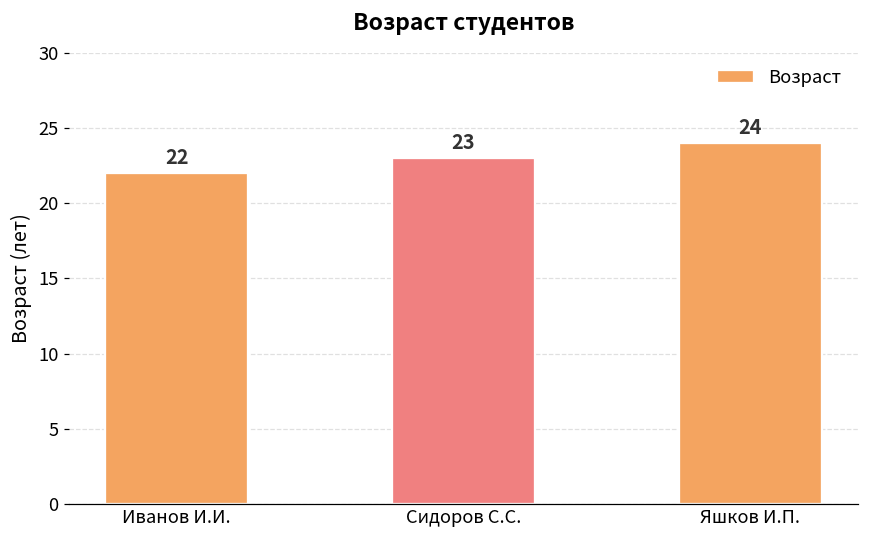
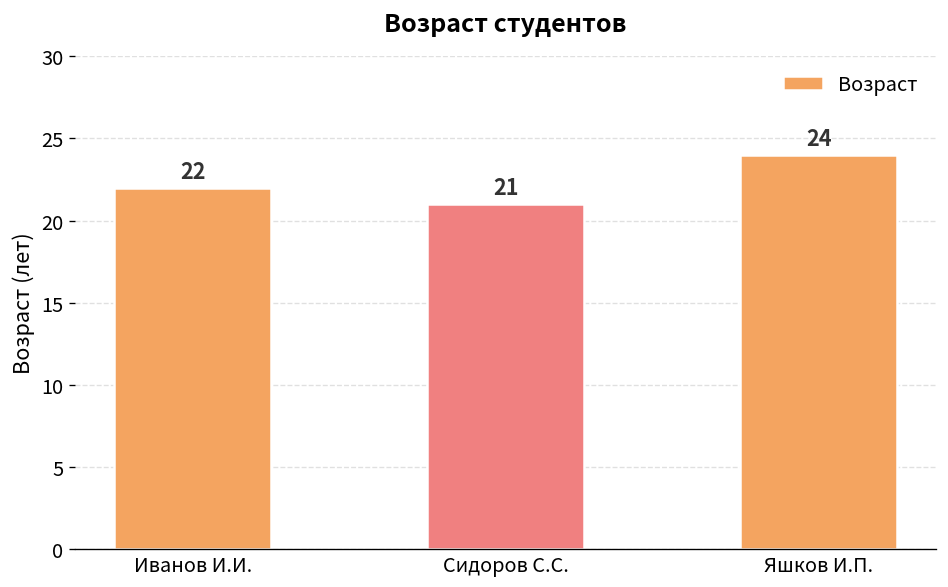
Сидоров С.С.: 23 -> 21
